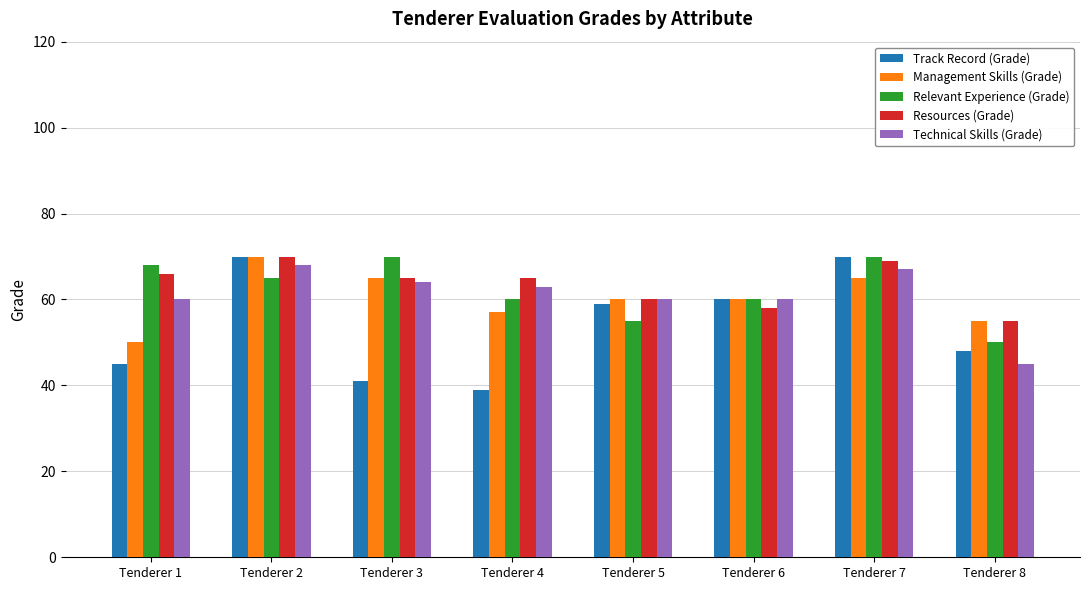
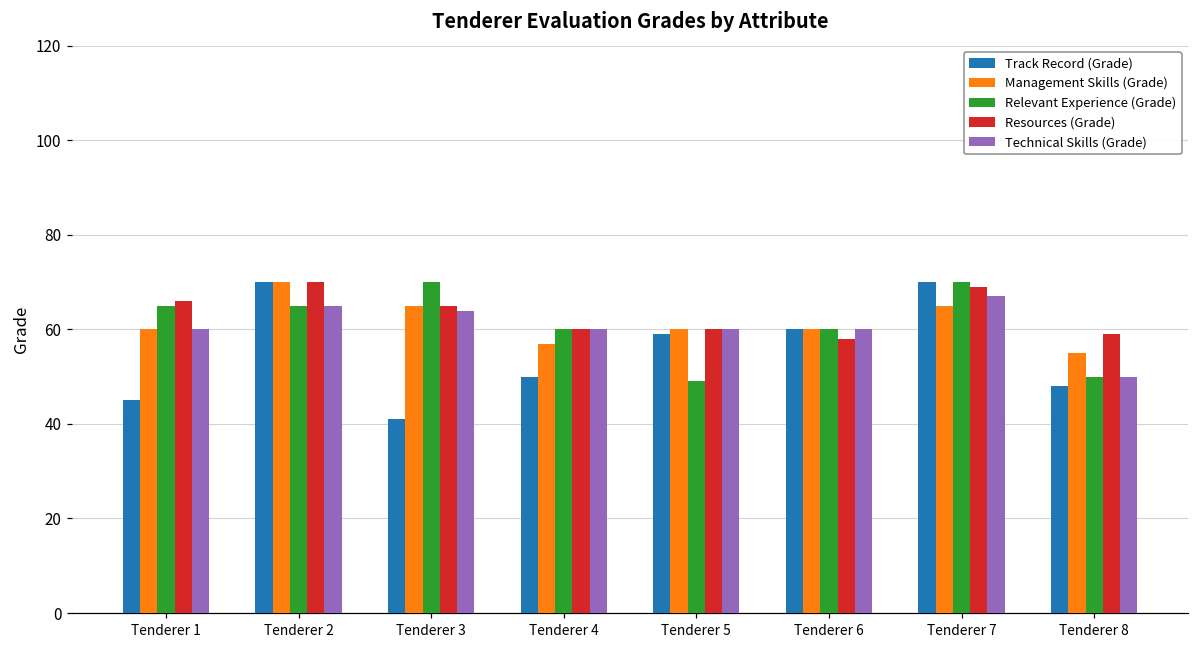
Management Skills (Grade), Tenderer 1: 50 -> 60
Relevant Experience (Grade), Tenderer 1: 68 -> 65
Technical Skills (Grade), Tenderer 2: 68 -> 65
Track Record (Grade), Tenderer 4: 39 -> 50
Resources (Grade), Tenderer 4: 65 -> 60
Technical Skills (Grade), Tenderer 4: 63 -> 60
Relevant Experience (Grade), Tenderer 5: 55 -> 49
Resources (Grade), Tenderer 8: 55 -> 59
Technical Skills (Grade), Tenderer 8: 45 -> 50
